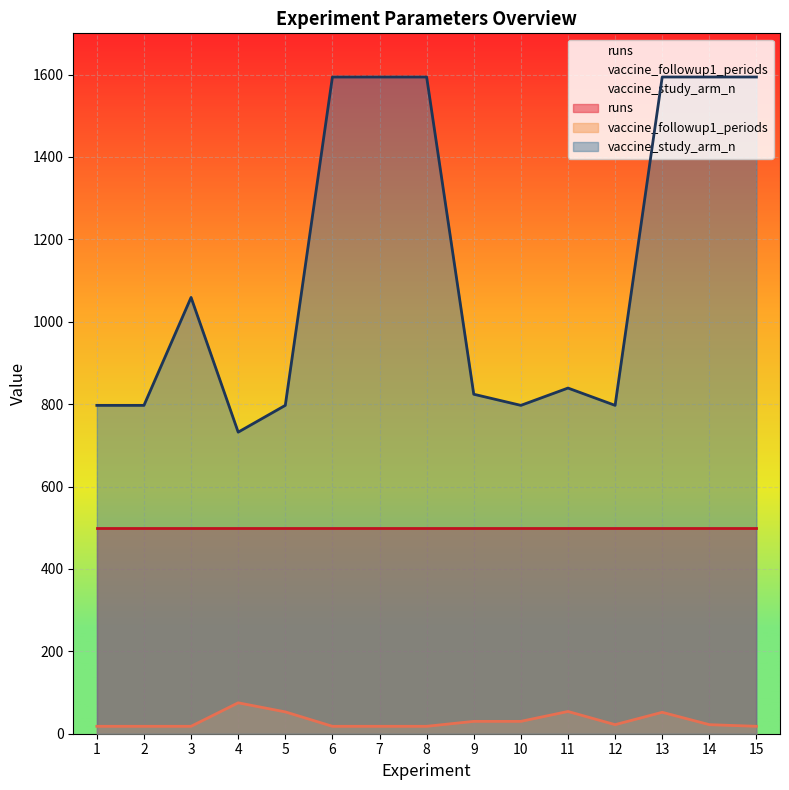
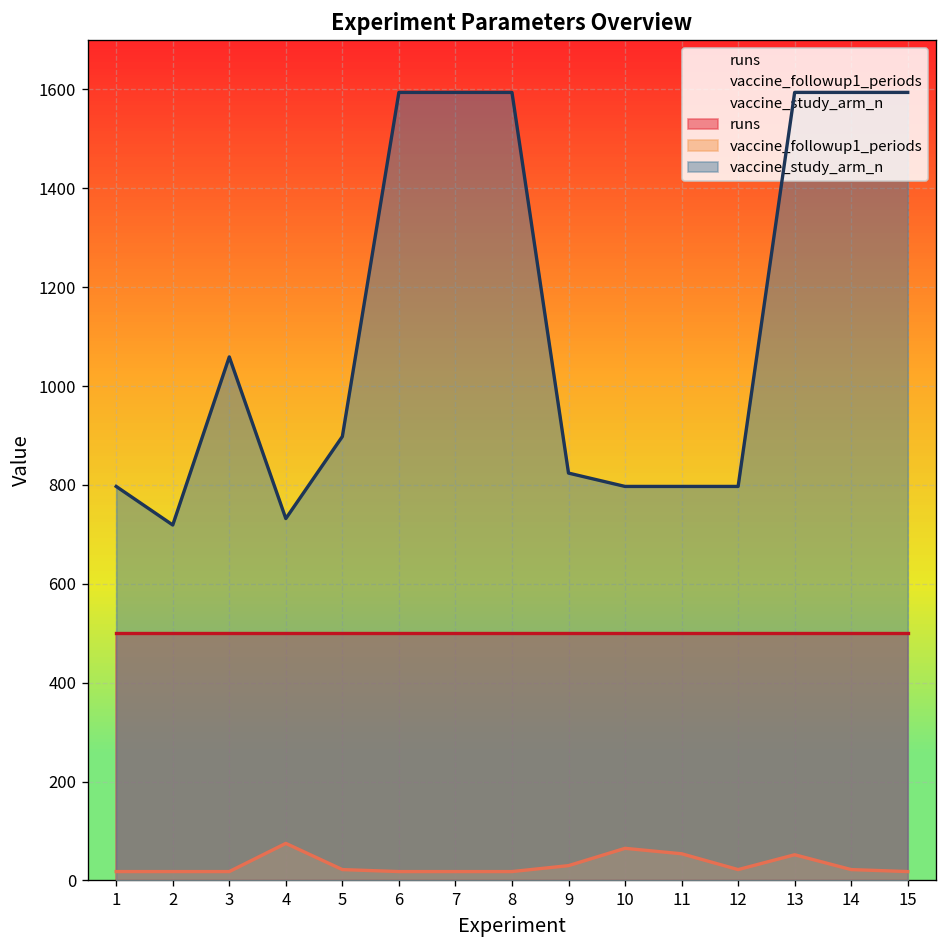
vaccine_study_arm_n, 2: 800 -> 720
vaccine_followup1_periods, 5: 50 -> 20
vaccine_study_arm_n, 5: 800 -> 900
vaccine_followup1_periods, 10: 30 -> 70
vaccine_study_arm_n, 11: 840 -> 800
